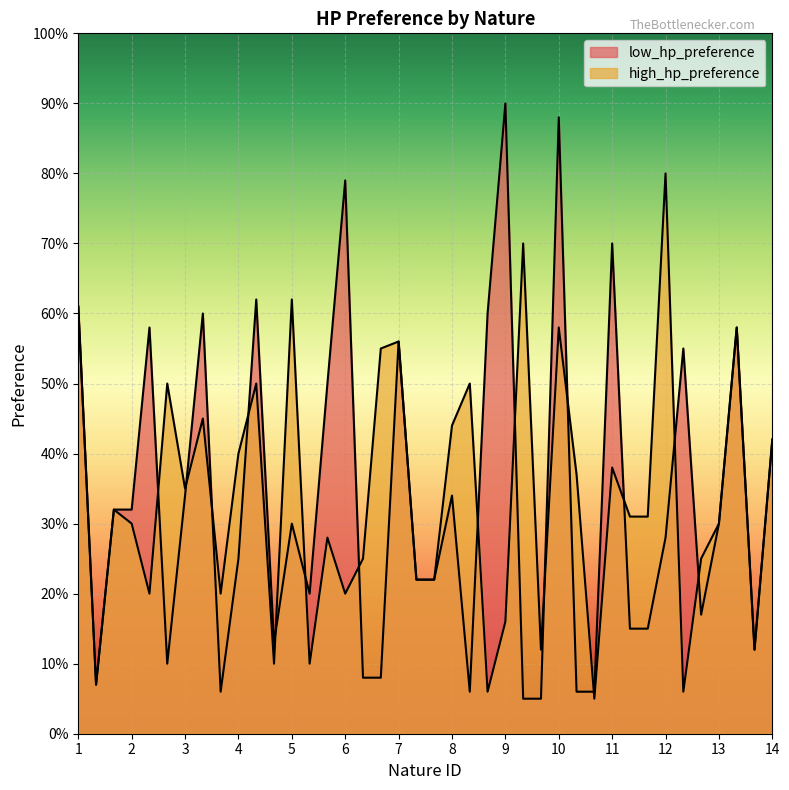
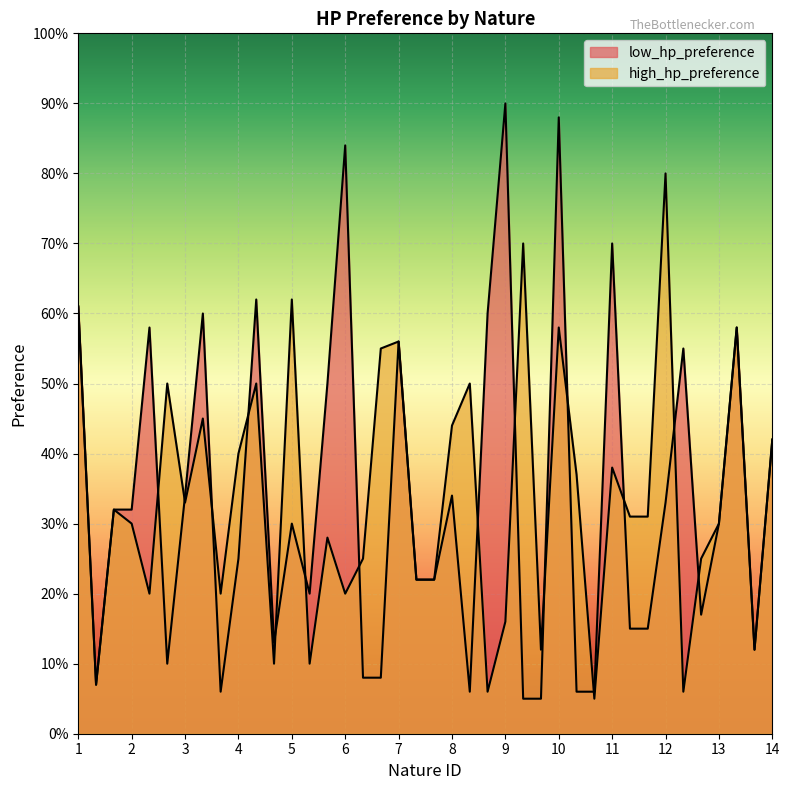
high_hp_preference, 3: 35% -> 33%
low_hp_preference, 6: 79% -> 84%
low_hp_preference, 12: 28% -> 33%
